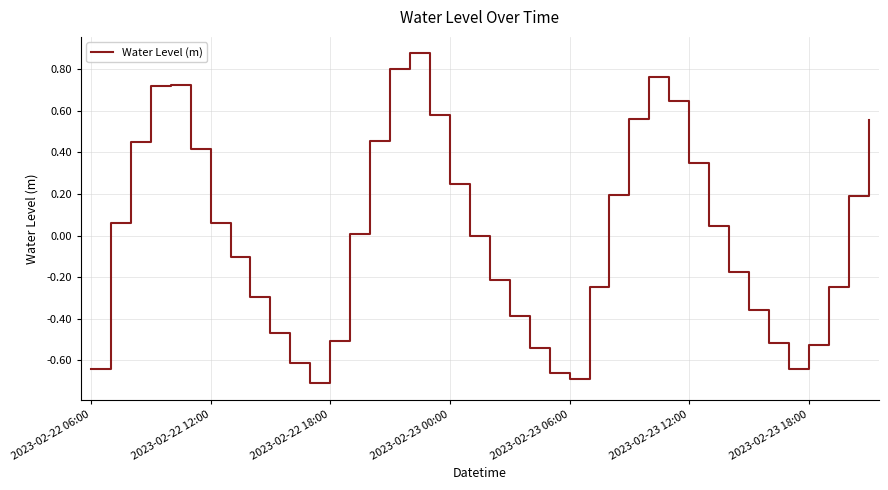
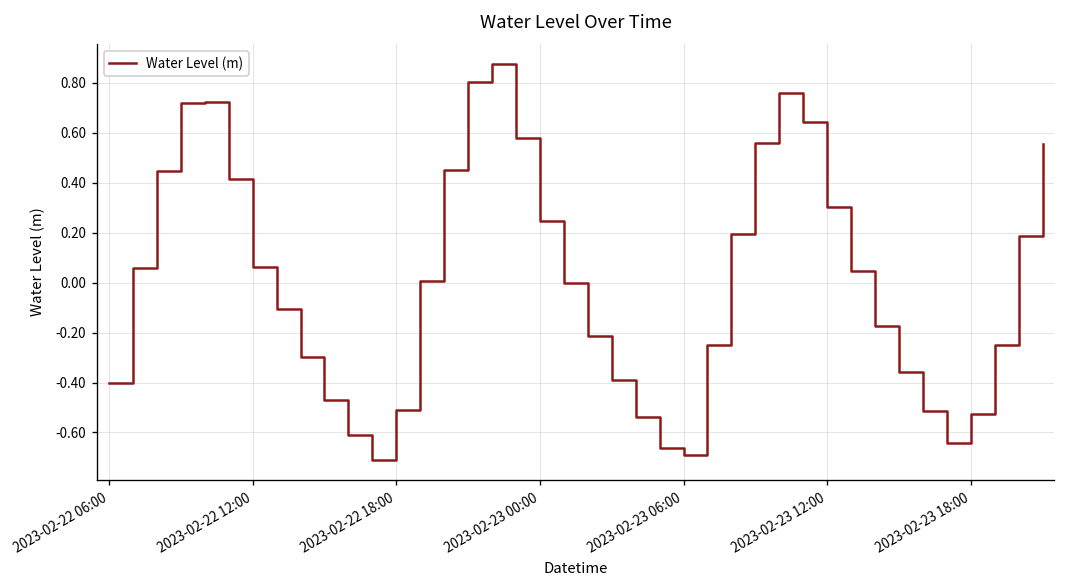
2023-02-22 06:00: -0.64 -> -0.40
2023-02-23 12:00: 0.35 -> 0.30
